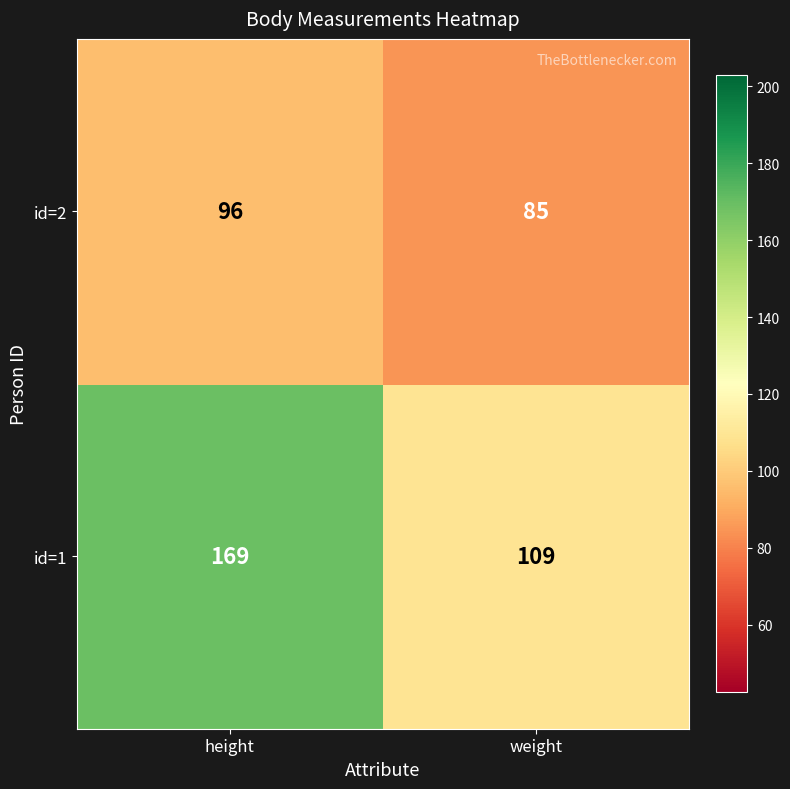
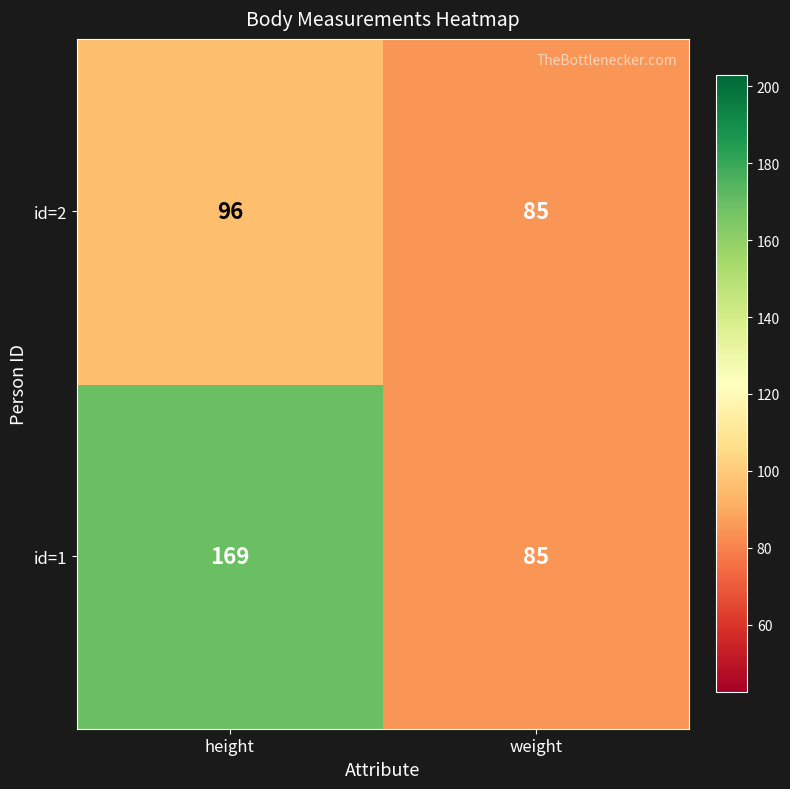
id=1, weight: 109 -> 85
